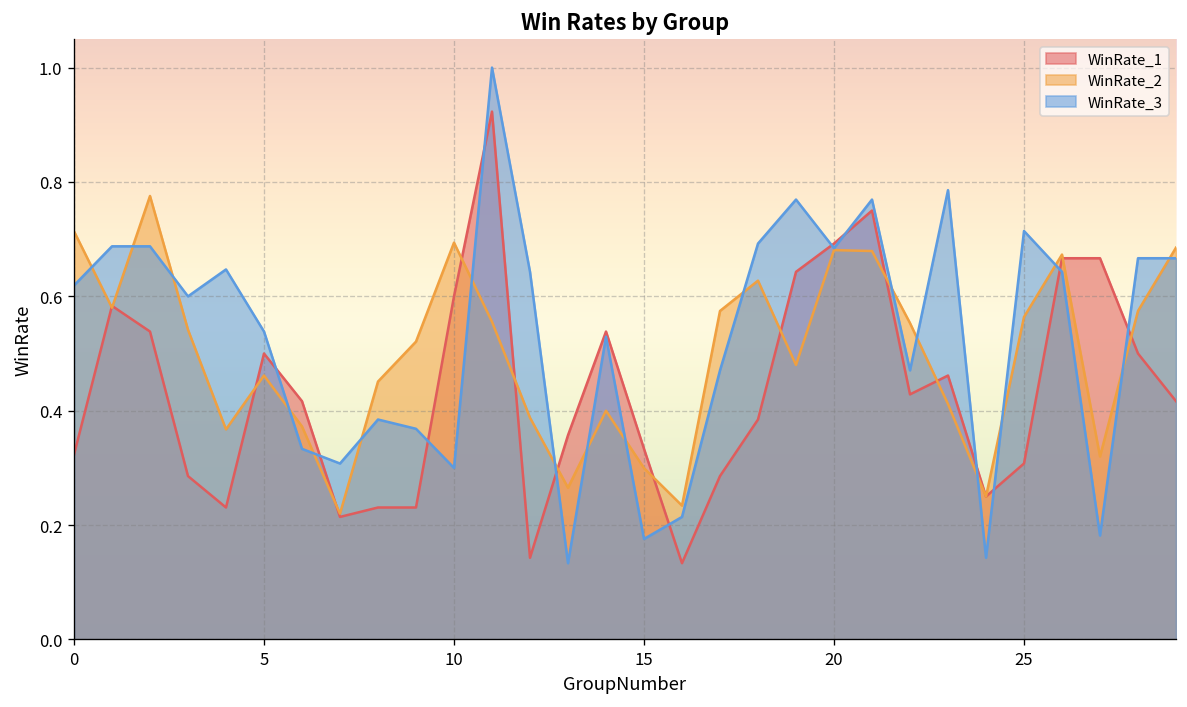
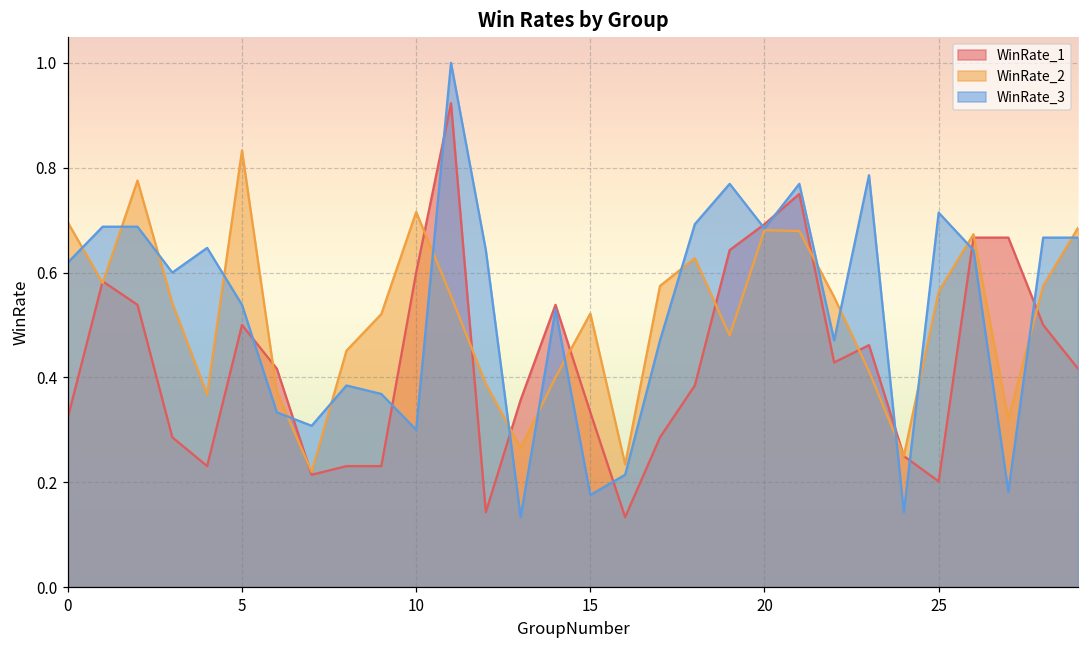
WinRate_2, 0: 0.71 -> 0.70
WinRate_2, 5: 0.46 -> 0.83
WinRate_2, 10: 0.69 -> 0.72
WinRate_2, 15: 0.30 -> 0.52
WinRate_1, 25: 0.31 -> 0.20
